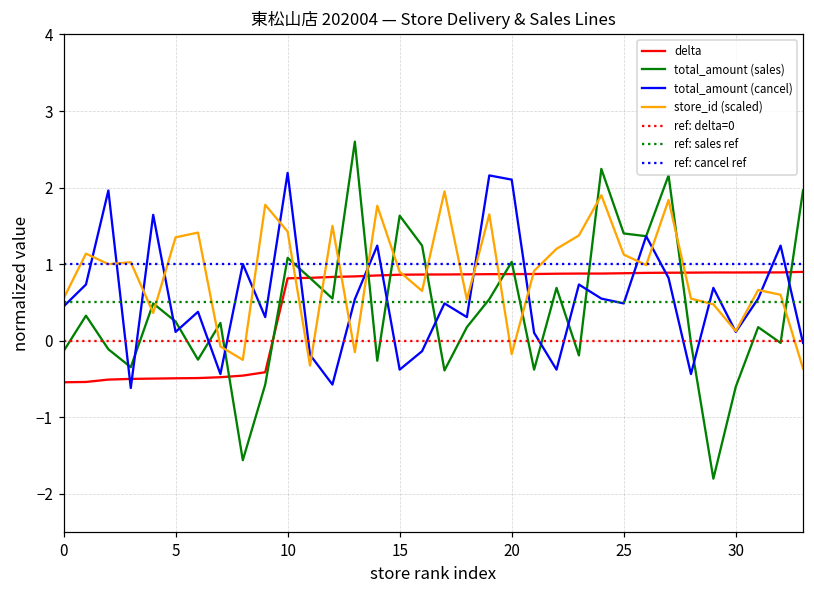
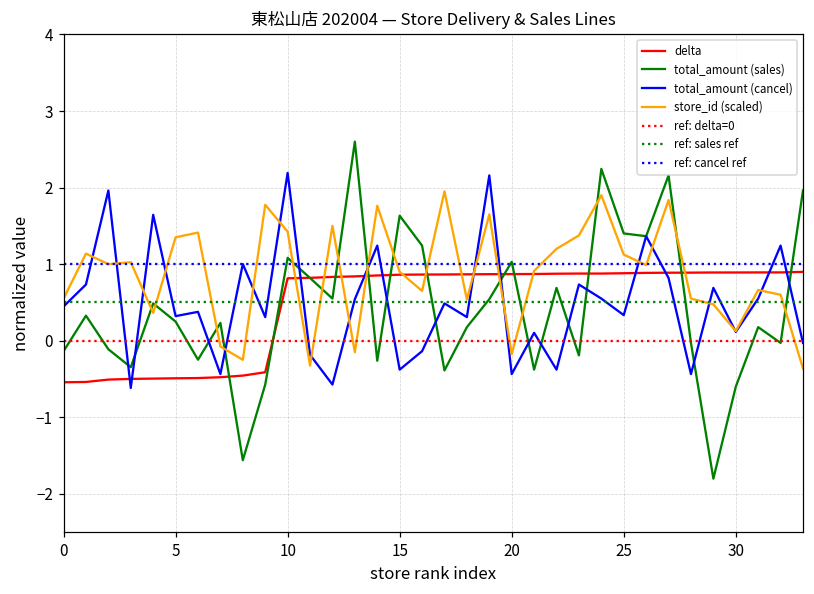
total_amount (cancel), 5: 0.1 -> 0.3
total_amount (cancel), 20: 2.1 -> -0.4
total_amount (cancel), 25: 0.5 -> 0.3
